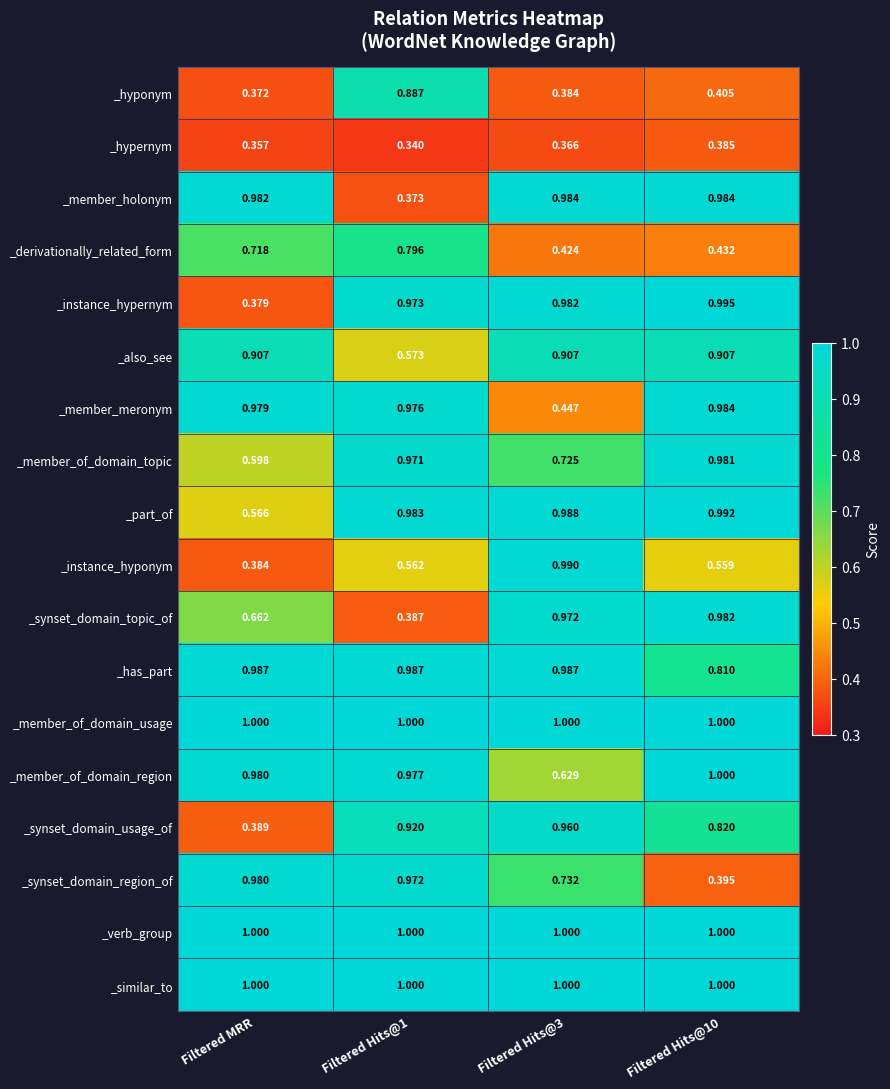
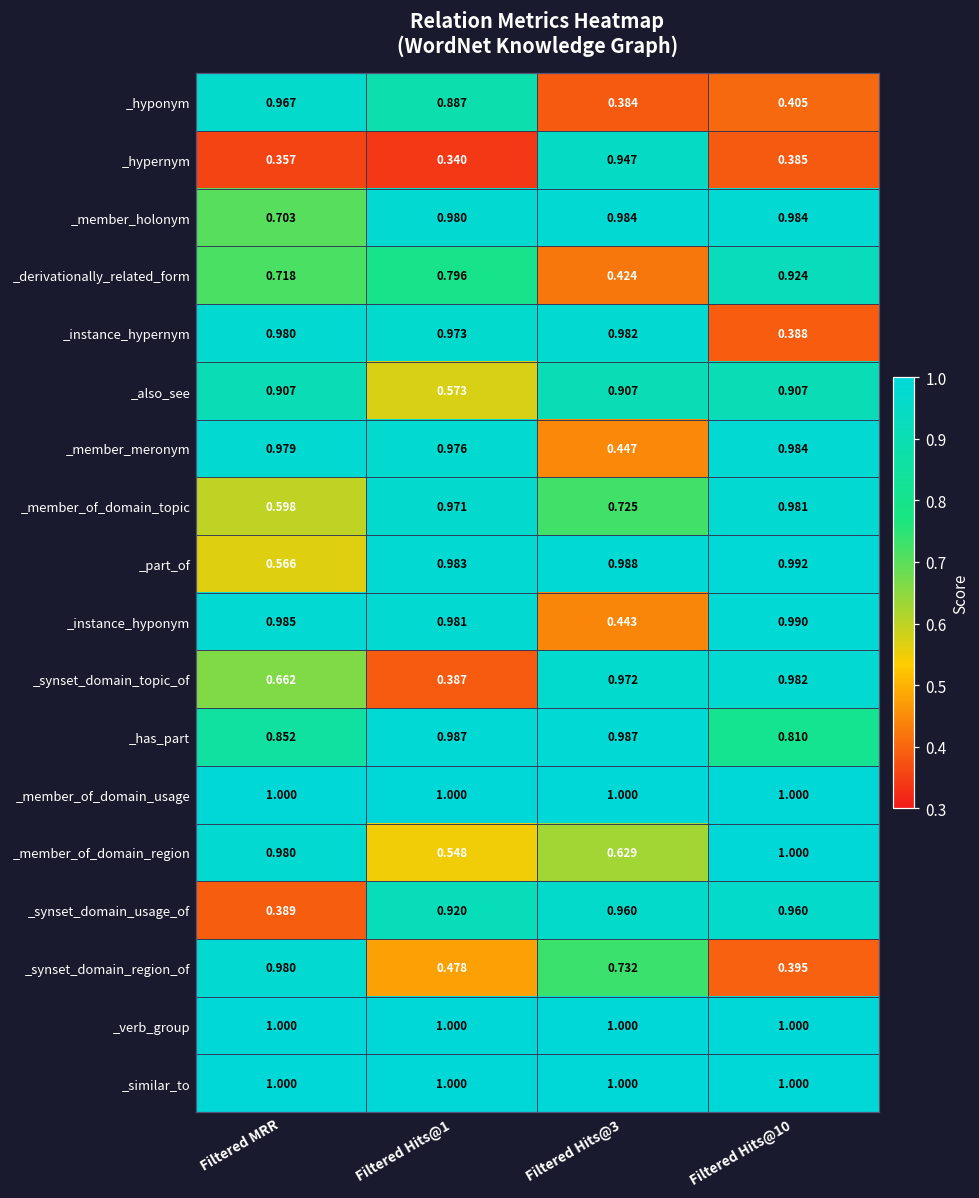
_hyponym, Filtered MRR: 0.372 -> 0.967
_hypernym, Filtered Hits@3: 0.366 -> 0.947
_member_holonym, Filtered MRR: 0.982 -> 0.703
_member_holonym, Filtered Hits@1: 0.373 -> 0.980
_derivationally_related_form, Filtered Hits@10: 0.432 -> 0.924
_instance_hypernym, Filtered MRR: 0.379 -> 0.980
_instance_hypernym, Filtered Hits@10: 0.995 -> 0.388
_instance_hyponym, Filtered MRR: 0.384 -> 0.985
_instance_hyponym, Filtered Hits@1: 0.562 -> 0.981
_instance_hyponym, Filtered Hits@3: 0.990 -> 0.443
_instance_hyponym, Filtered Hits@10: 0.559 -> 0.990
_has_part, Filtered MRR: 0.987 -> 0.852
_member_of_domain_region, Filtered Hits@1: 0.977 -> 0.548
_synset_domain_usage_of, Filtered Hits@10: 0.820 -> 0.960
_synset_domain_region_of, Filtered Hits@1: 0.972 -> 0.478
